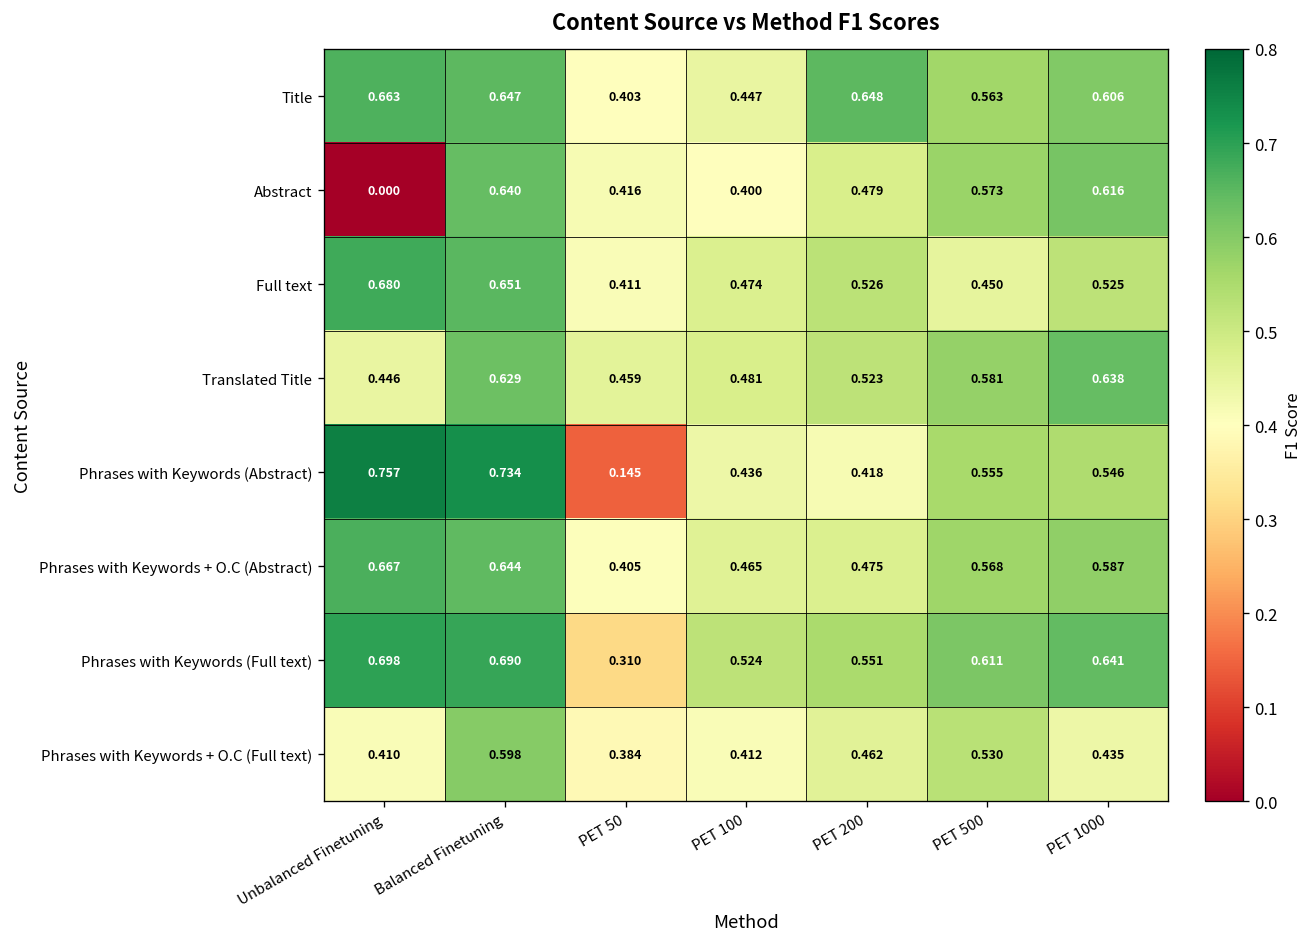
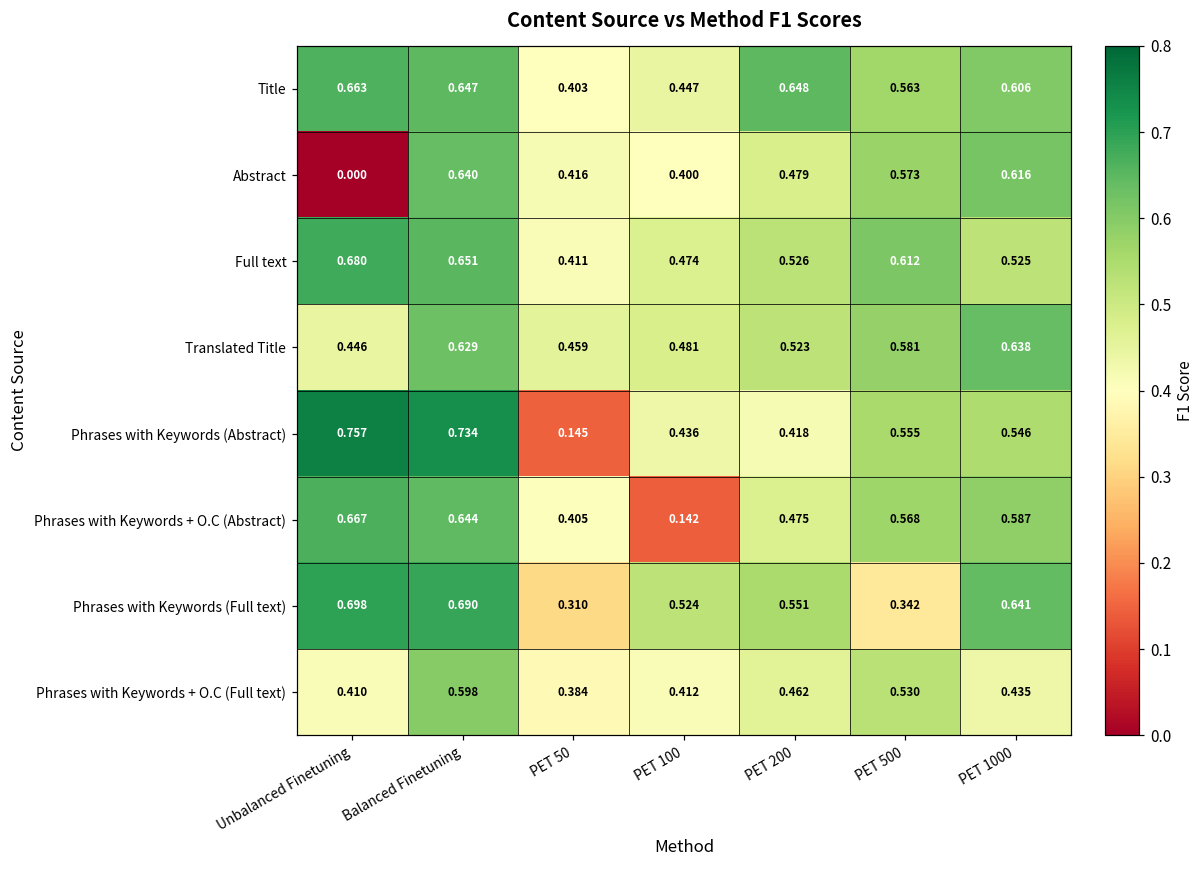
Full text, PET 500: 0.450 -> 0.612
Phrases with Keywords + O.C (Abstract), PET 100: 0.465 -> 0.142
Phrases with Keywords (Full text), PET 500: 0.611 -> 0.342
